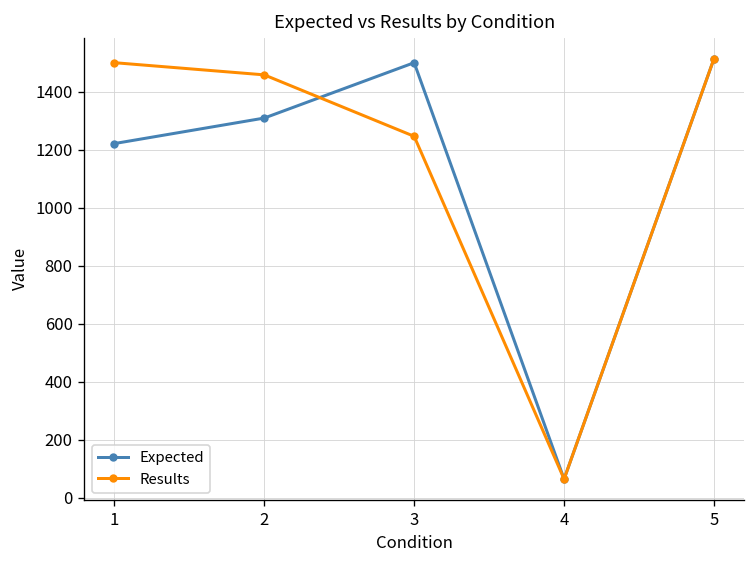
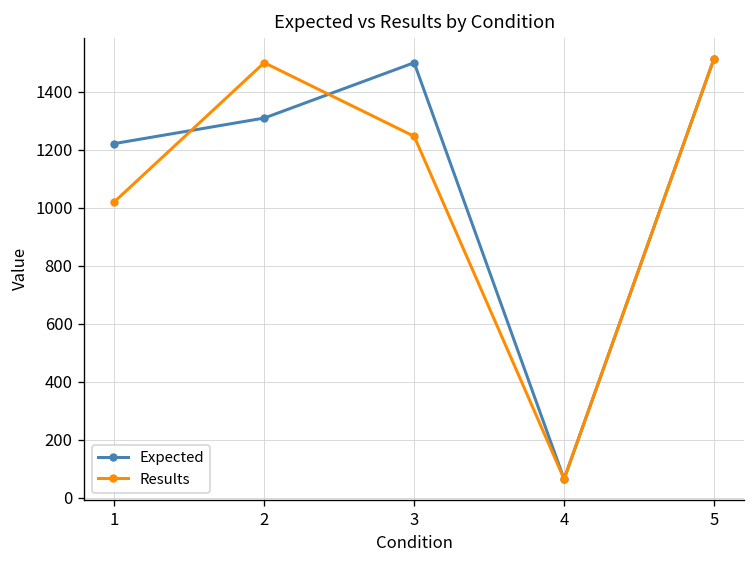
Results, 1: 1500 -> 1020
Results, 2: 1460 -> 1500
